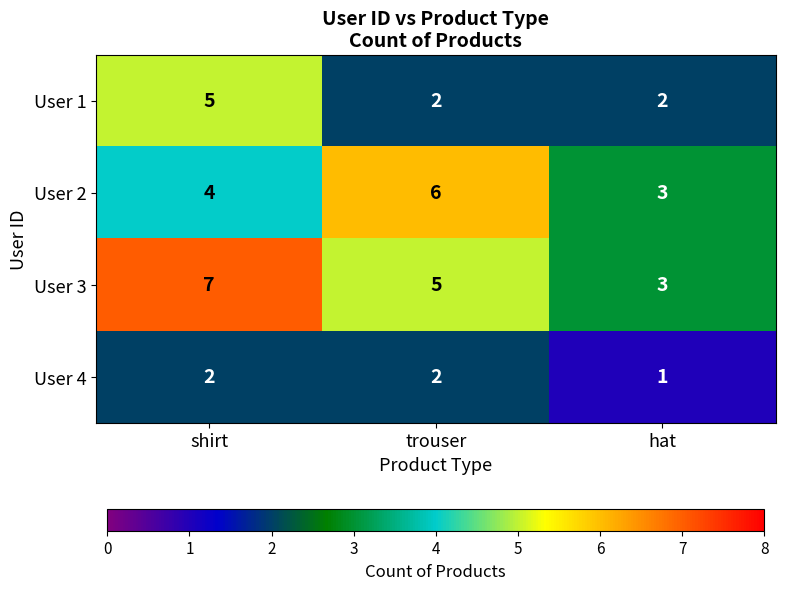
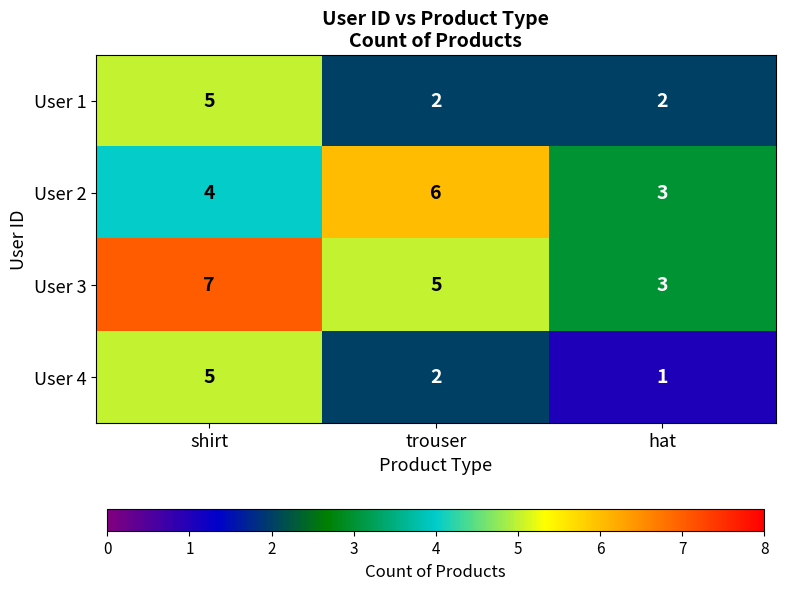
User 4, shirt: 2 -> 5
